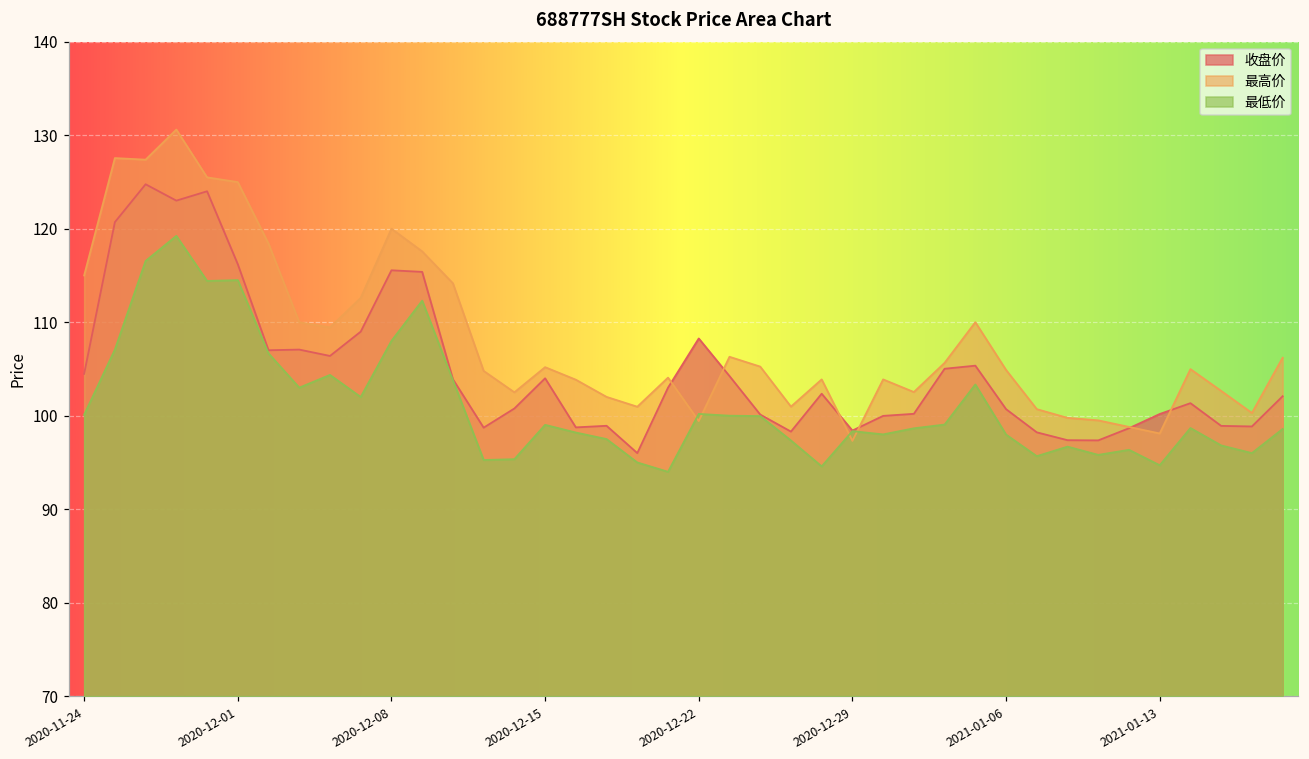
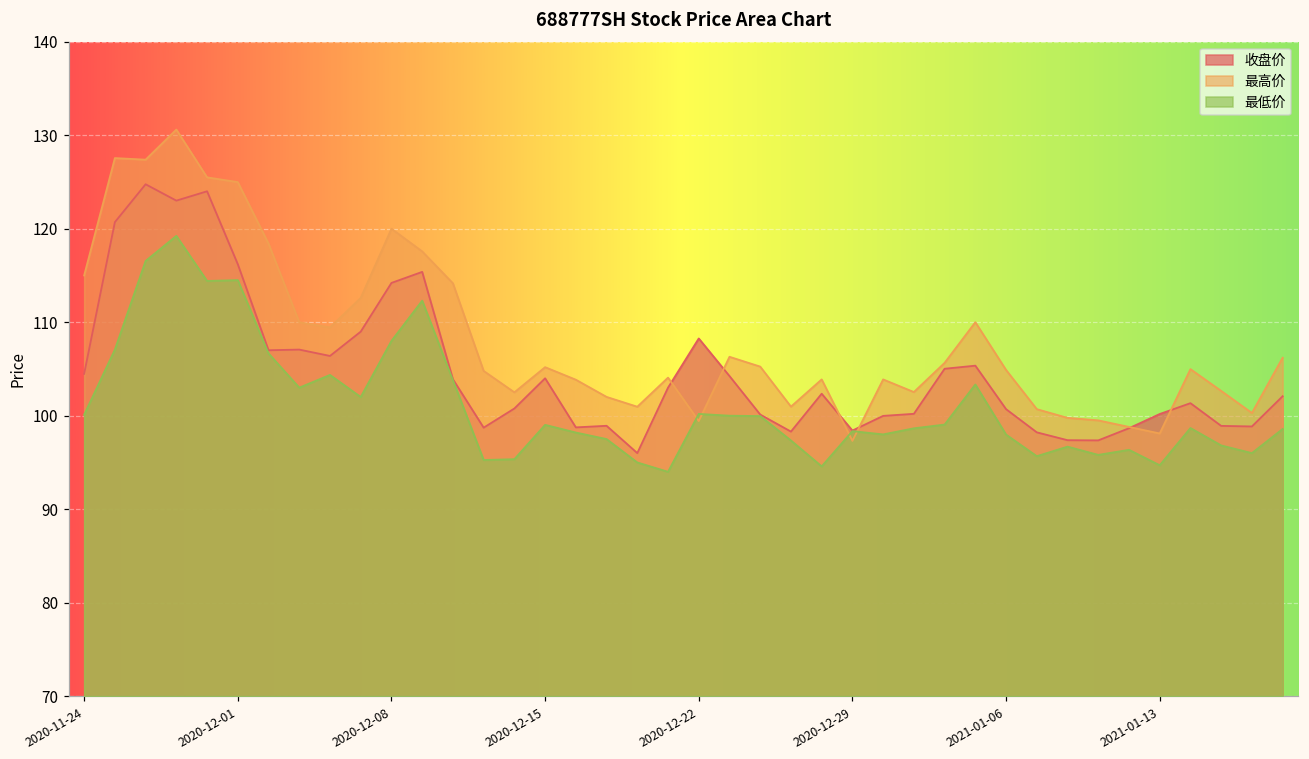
收盘价, 2020-12-08: 116 -> 114
